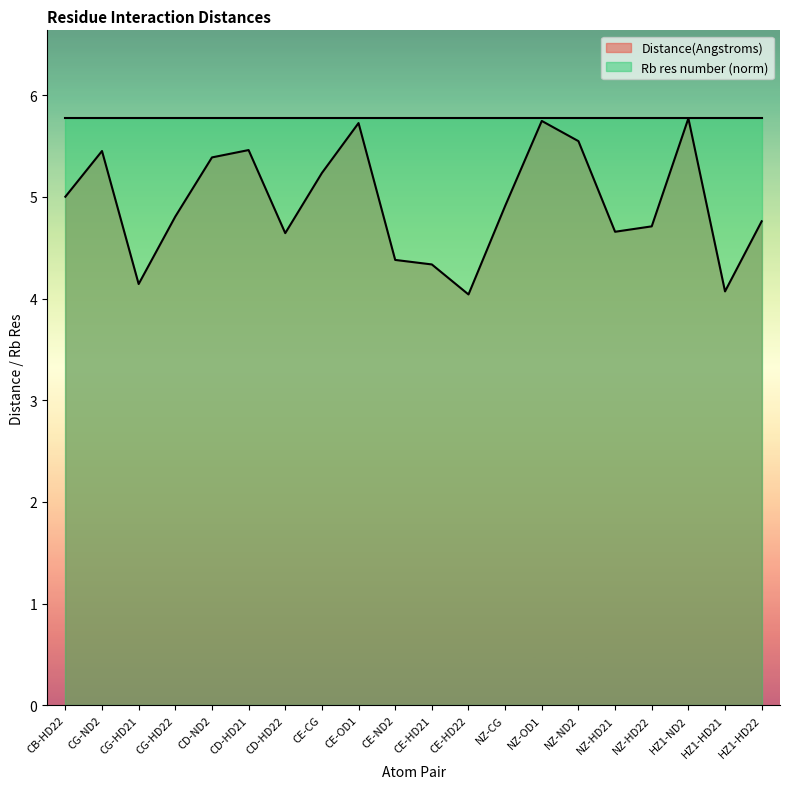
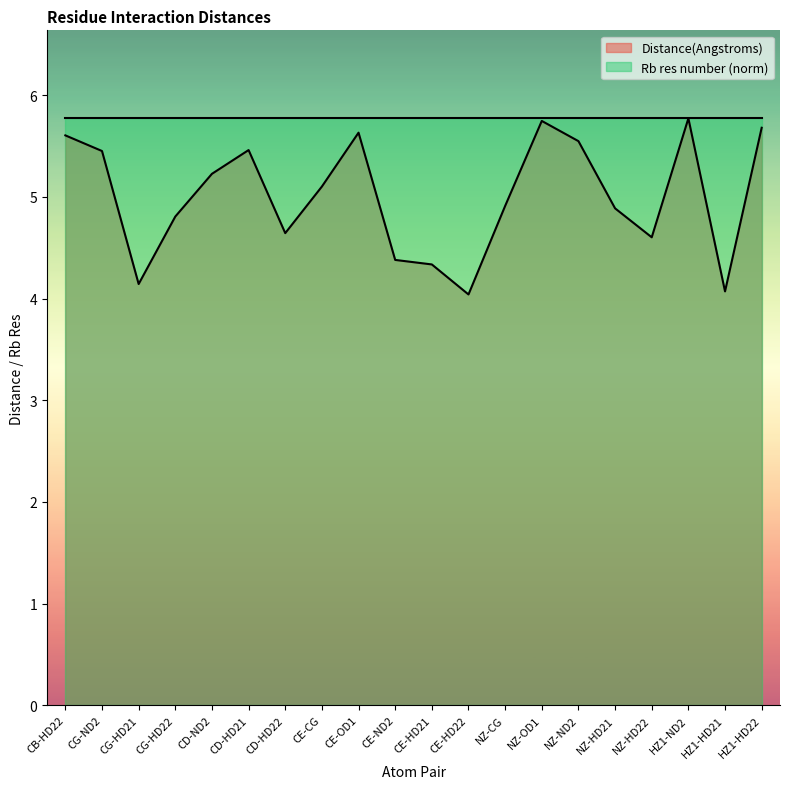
Distance(Angstroms), CB-HD22: 5.00 -> 5.61
Distance(Angstroms), CD-ND2: 5.39 -> 5.23
Distance(Angstroms), CE-CG: 5.24 -> 5.10
Distance(Angstroms), CE-OD1: 5.73 -> 5.63
Distance(Angstroms), NZ-HD21: 4.66 -> 4.89
Distance(Angstroms), NZ-HD22: 4.71 -> 4.60
Distance(Angstroms), HZ1-HD22: 4.76 -> 5.68
